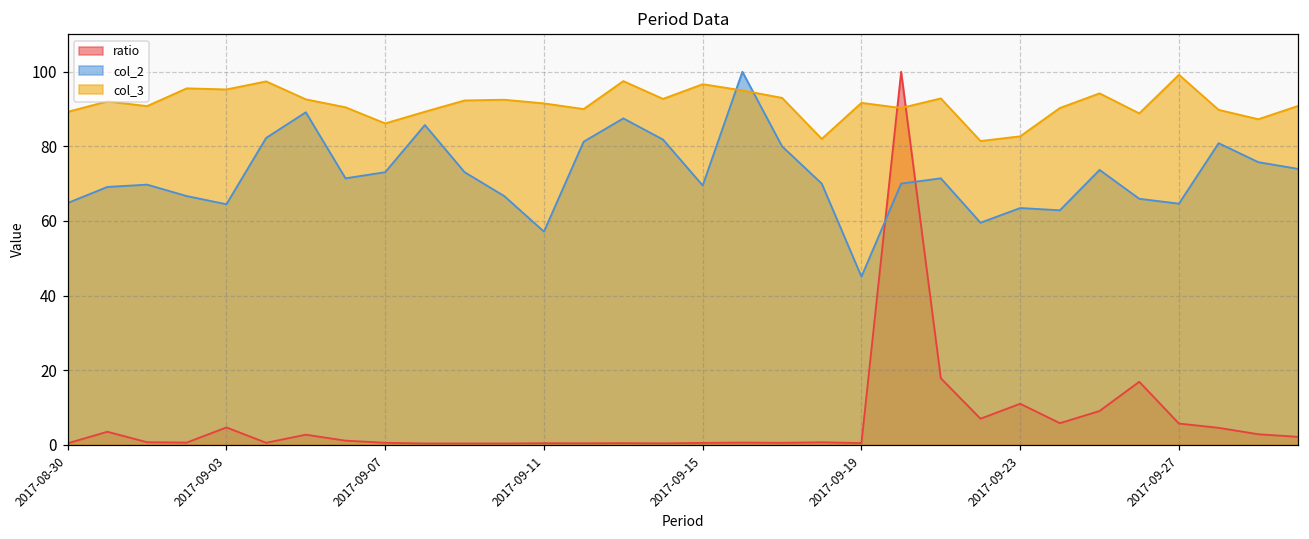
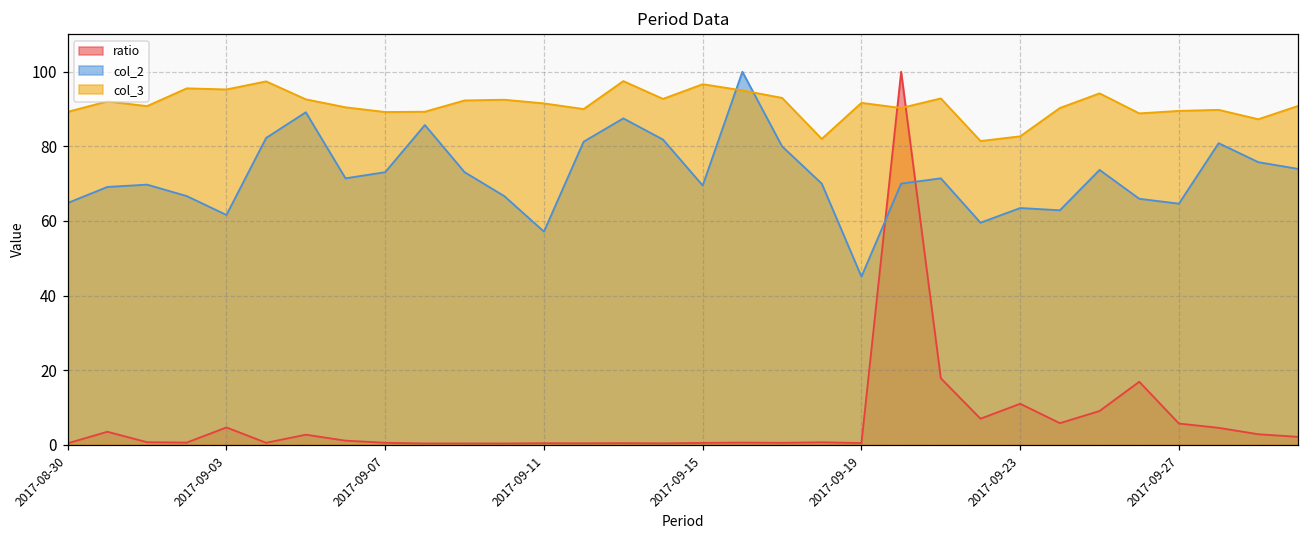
col_2, 2017-09-03: 64 -> 62
col_3, 2017-09-07: 86 -> 89
col_3, 2017-09-27: 99 -> 90
